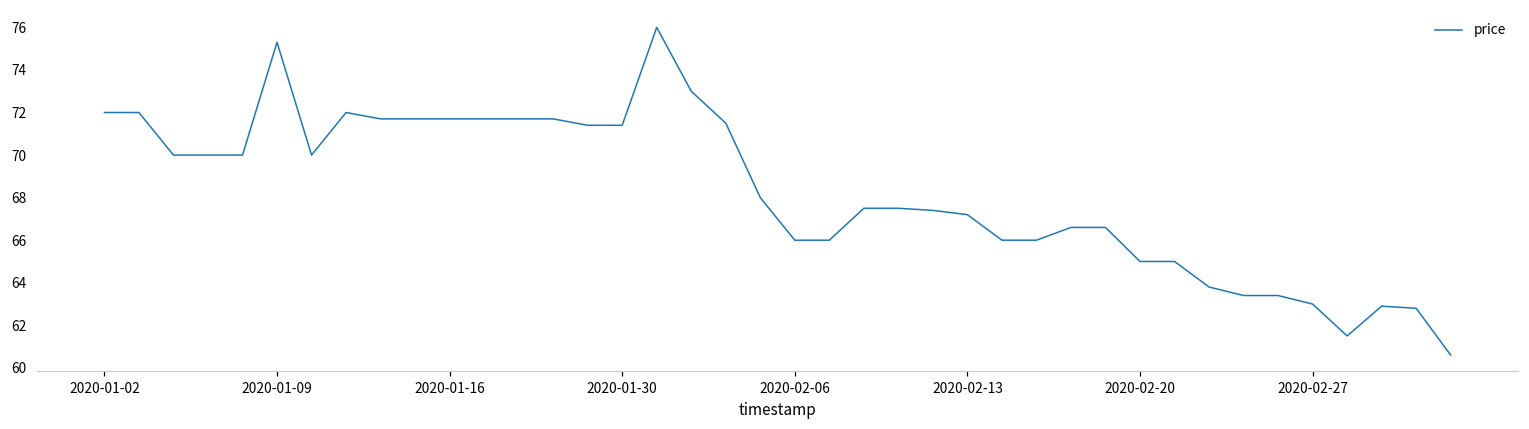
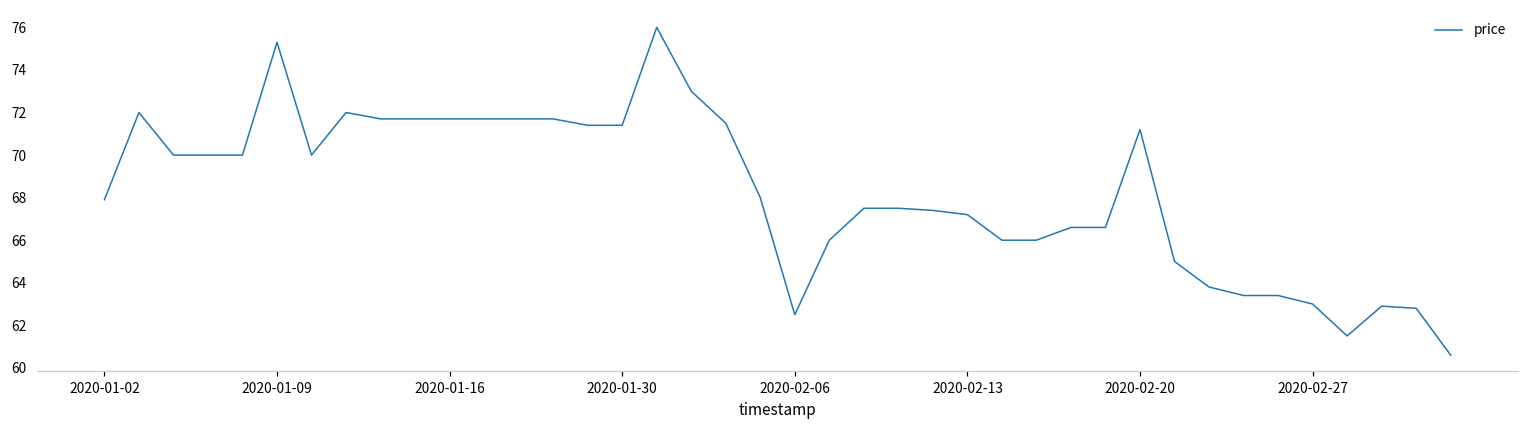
2020-01-02: 72.0 -> 67.9
2020-02-06: 66.0 -> 62.5
2020-02-20: 65.0 -> 71.2
